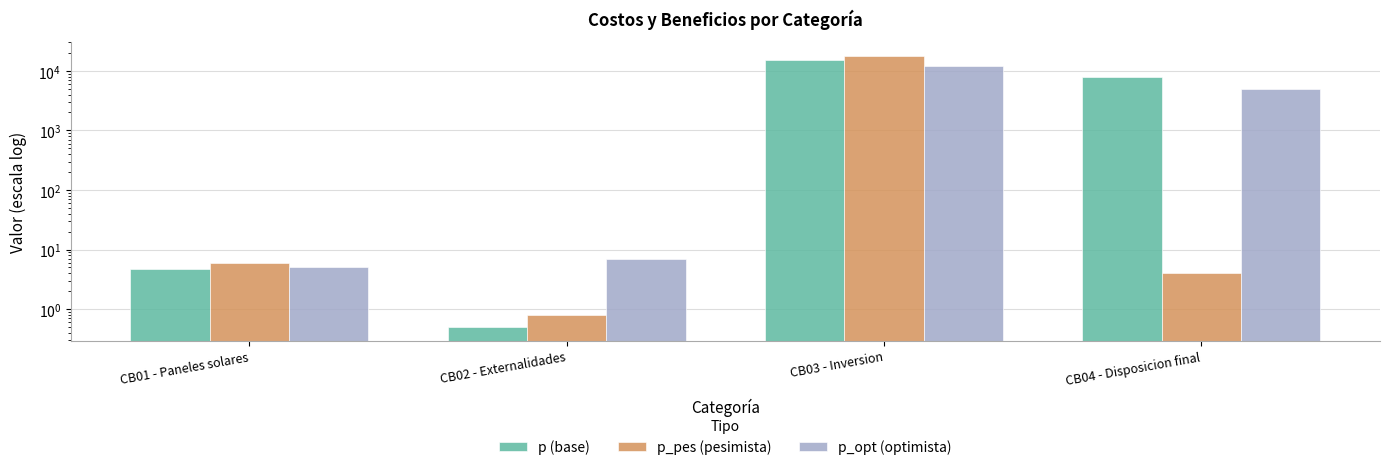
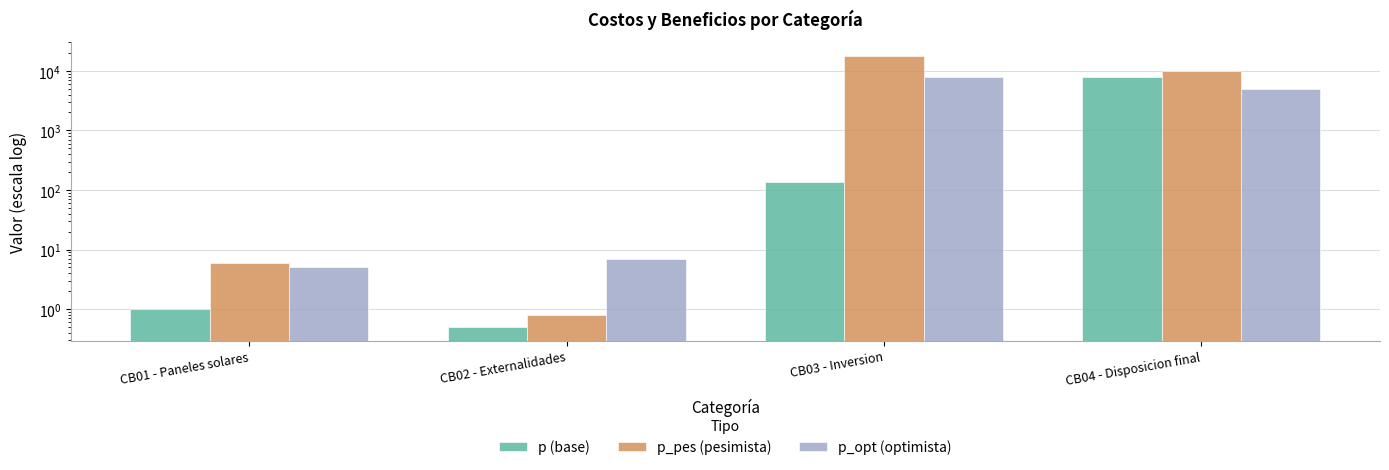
p (base), CB01 - Paneles solares: 5 -> 1.0
p (base), CB03 - Inversion: 15000 -> 140
p_opt (optimista), CB03 - Inversion: 12000 -> 8000
p_pes (pesimista), CB04 - Disposicion final: 4 -> 10000
